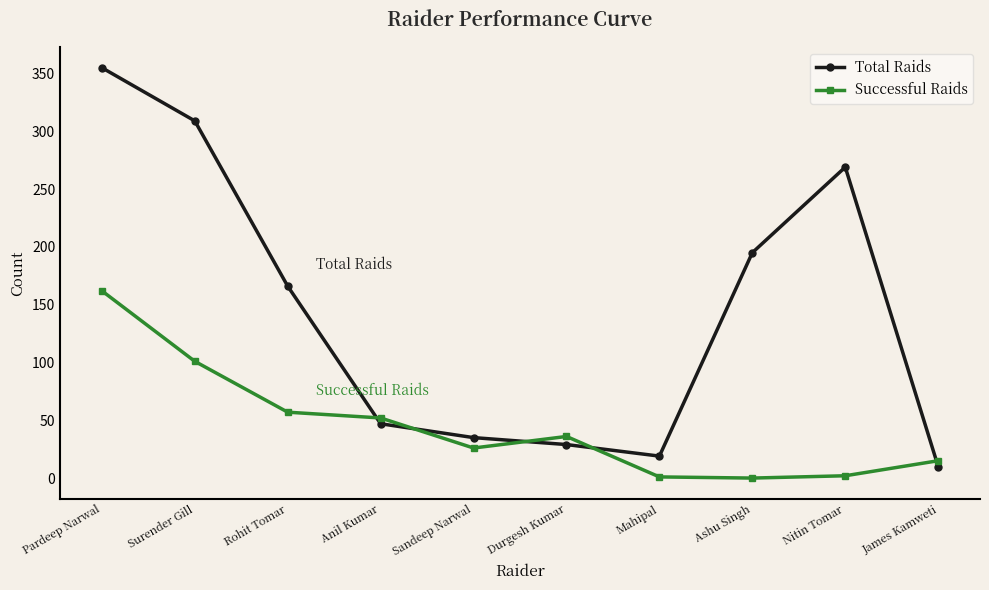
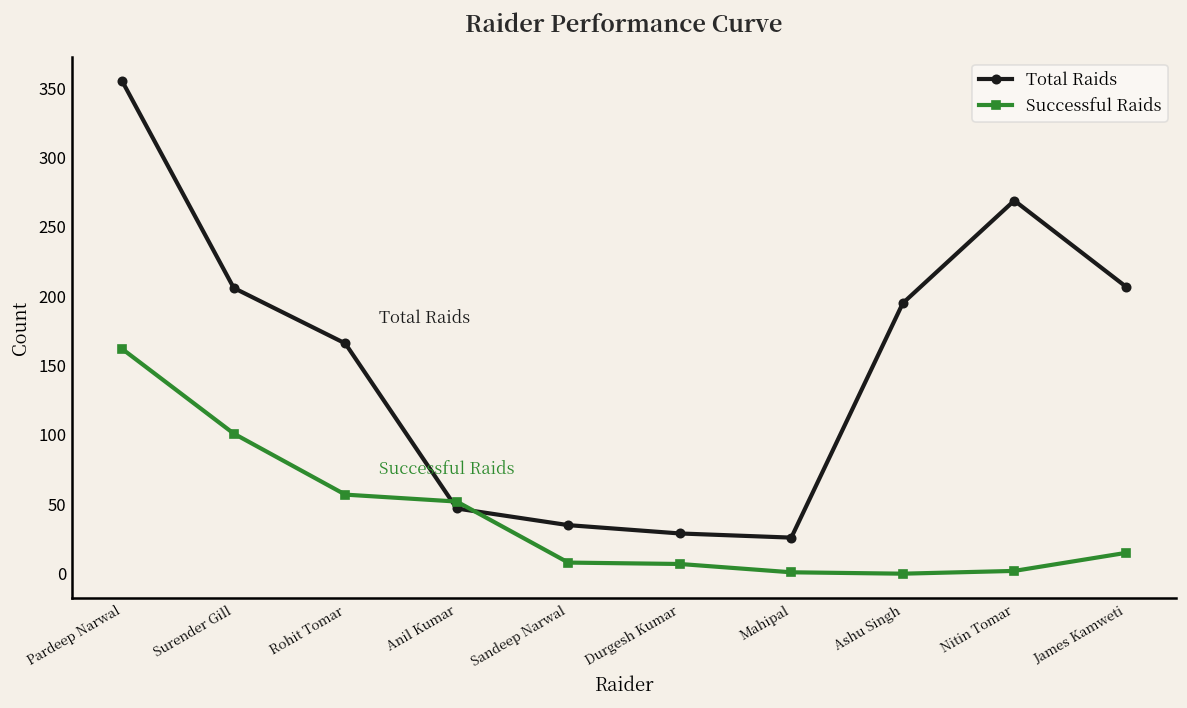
Total Raids, Surender Gill: 309 -> 206
Successful Raids, Sandeep Narwal: 26 -> 8
Successful Raids, Durgesh Kumar: 36 -> 7
Total Raids, Mahipal: 19 -> 26
Total Raids, James Kamweti: 10 -> 207
